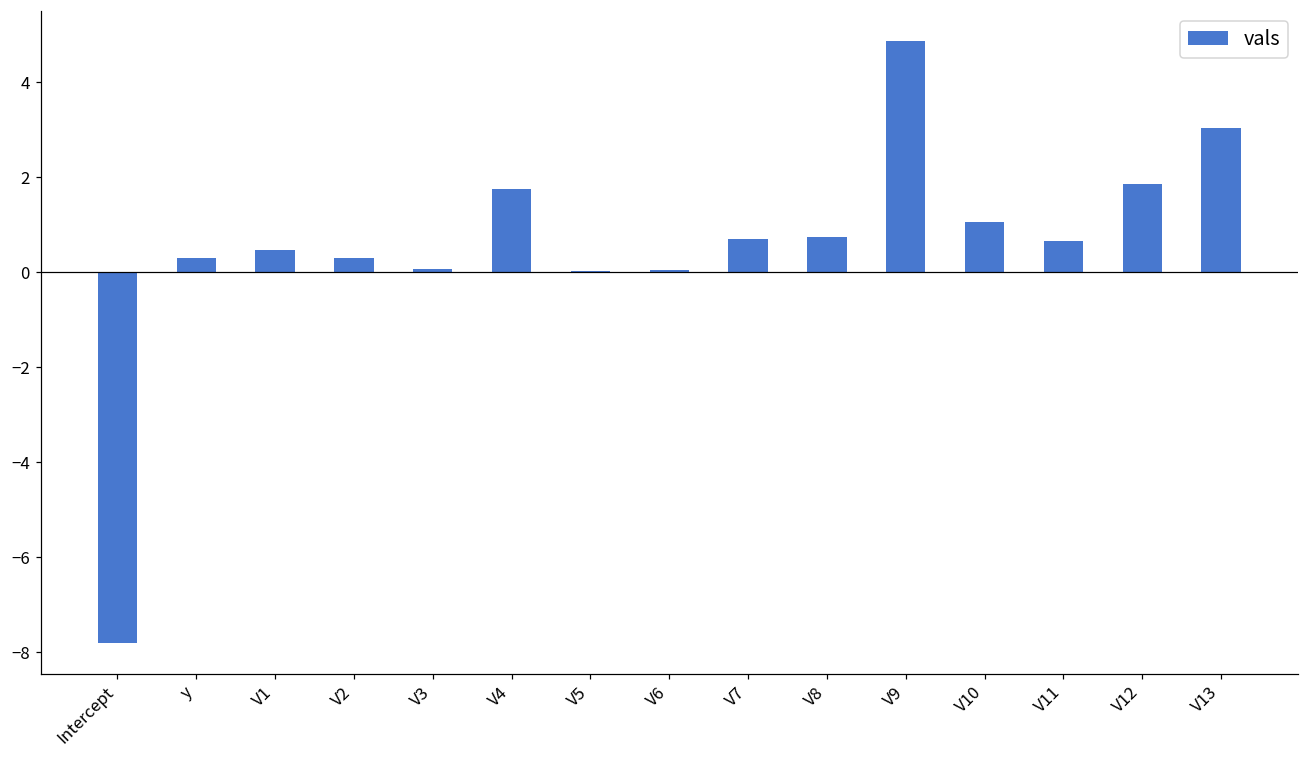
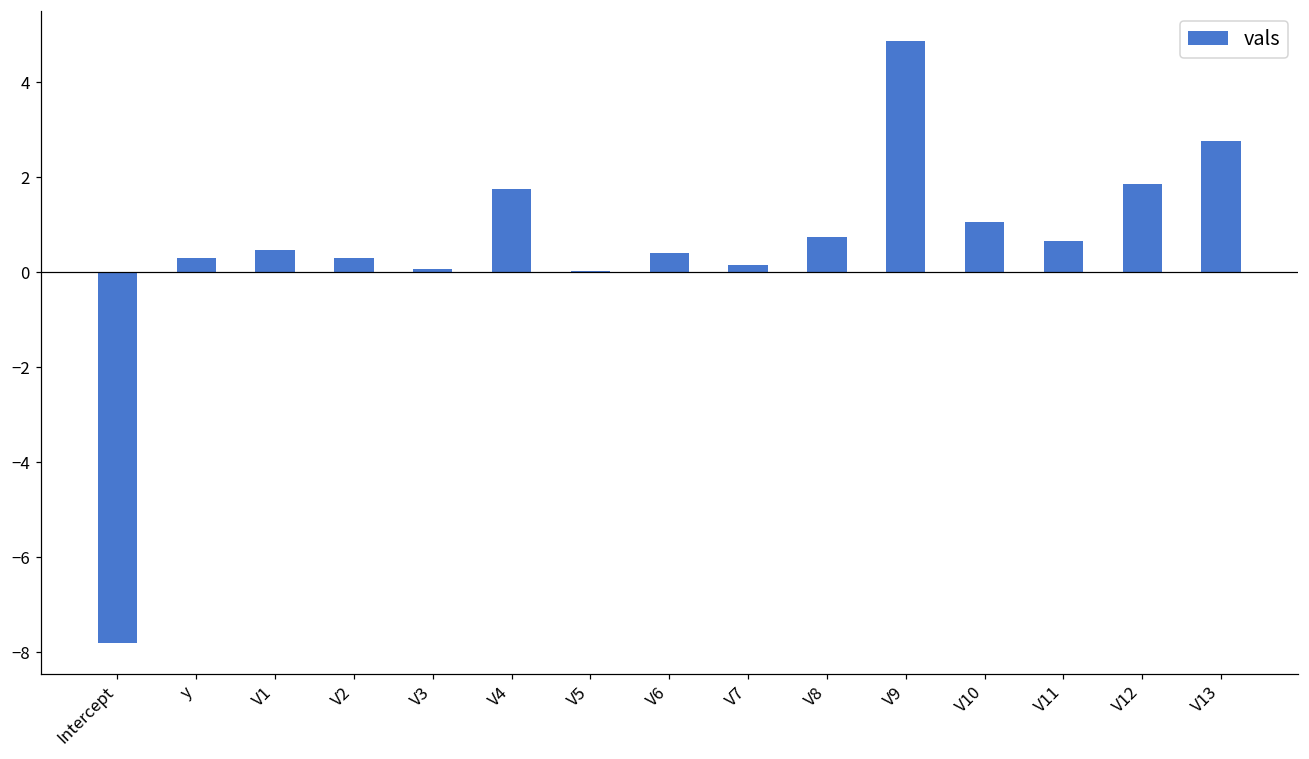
V6: 0.0 -> 0.4
V7: 0.7 -> 0.1
V13: 3.0 -> 2.8
